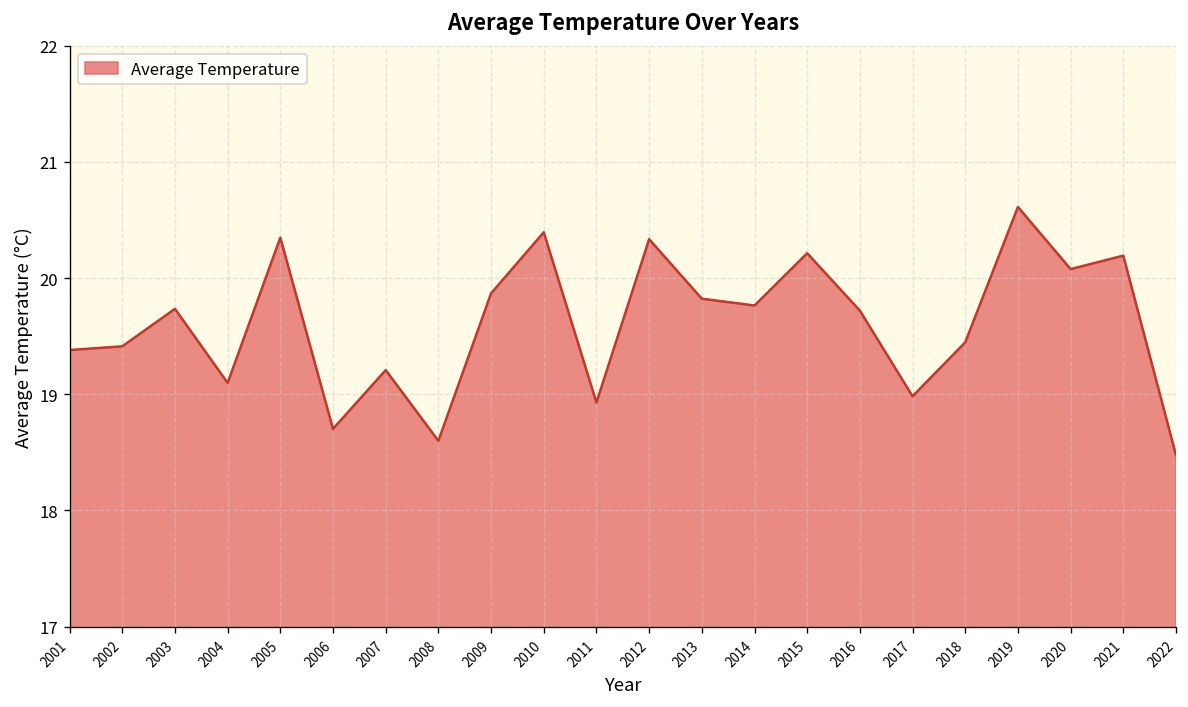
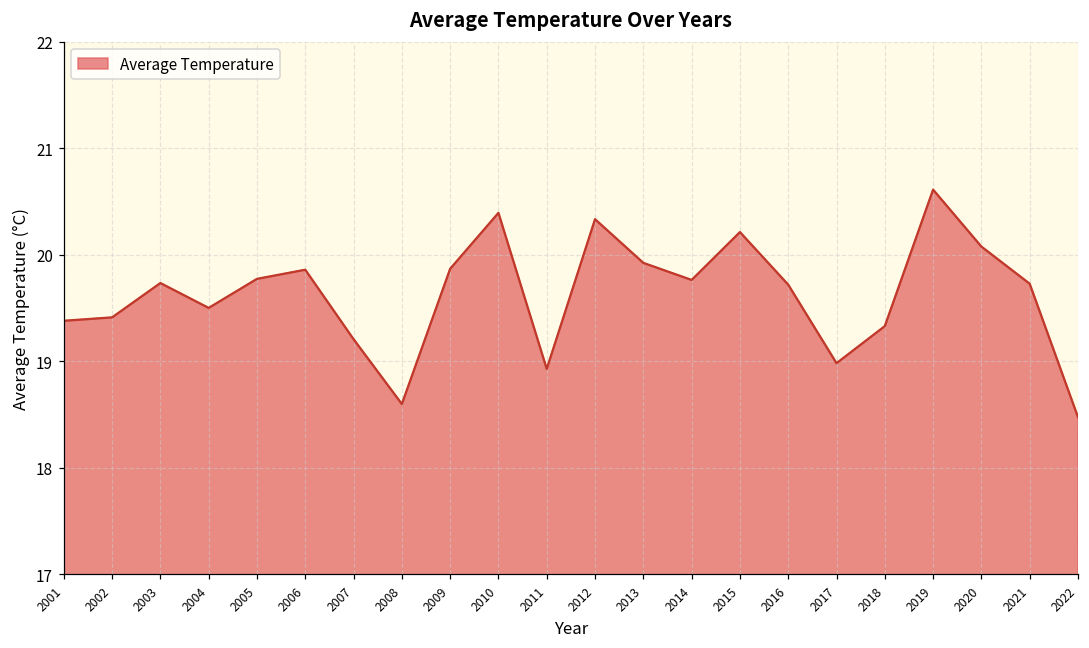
2004: 19.1 -> 19.5
2005: 20.3 -> 19.8
2006: 18.7 -> 19.9
2013: 19.8 -> 19.9
2018: 19.4 -> 19.3
2021: 20.2 -> 19.7
